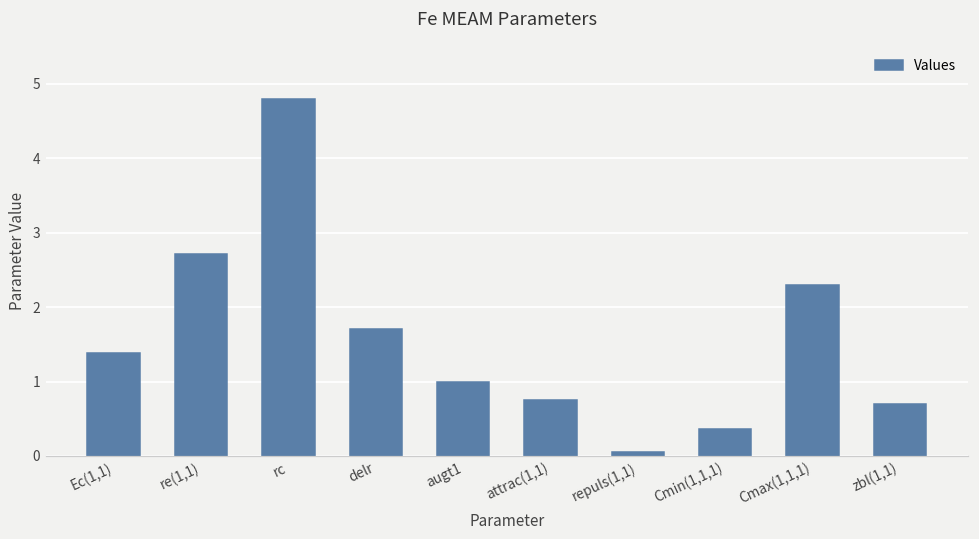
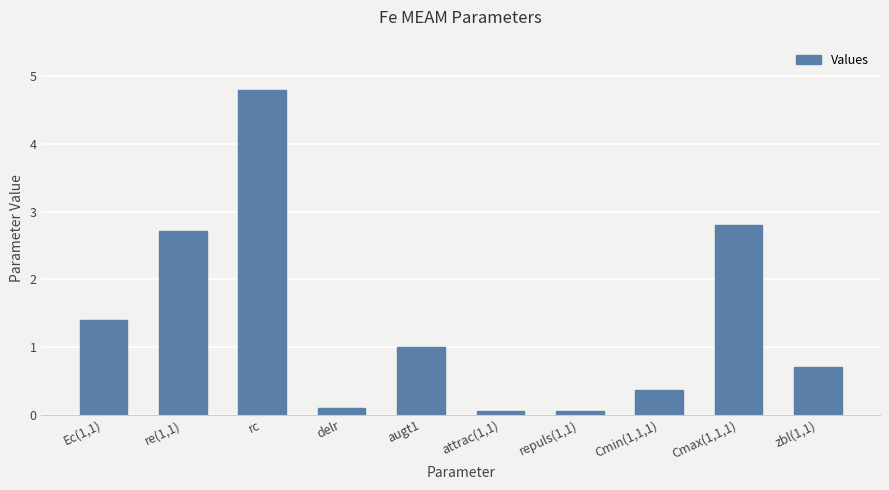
delr: 1.7 -> 0.1
attrac(1,1): 0.8 -> 0.1
Cmax(1,1,1): 2.3 -> 2.8
